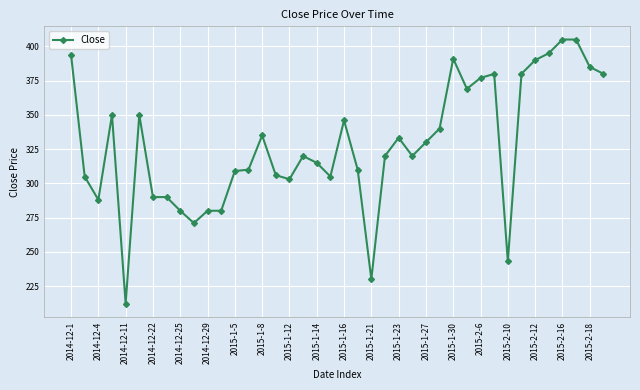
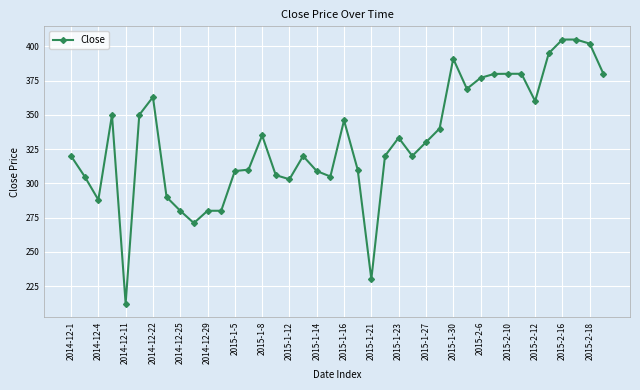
2014-12-1: 394 -> 320
2014-12-22: 290 -> 363
2015-1-14: 315 -> 309
2015-2-10: 243 -> 380
2015-2-12: 390 -> 360
2015-2-18: 385 -> 402
